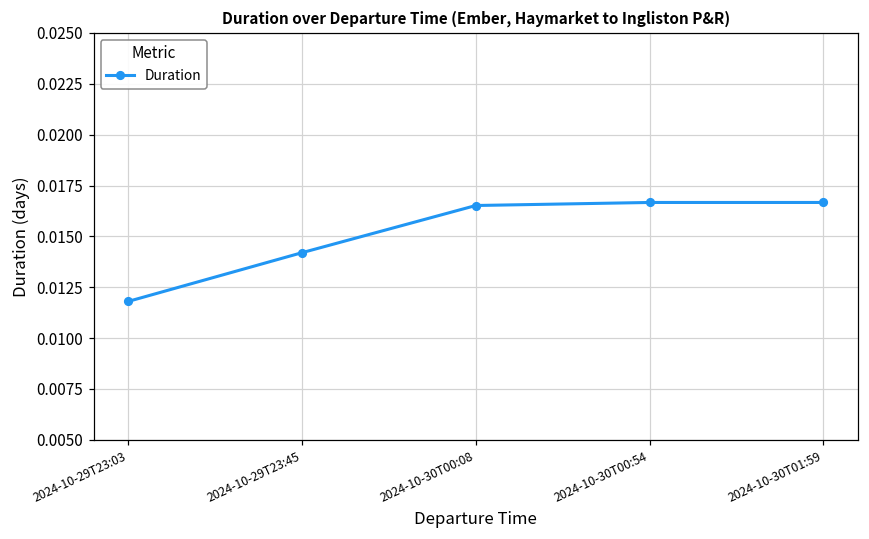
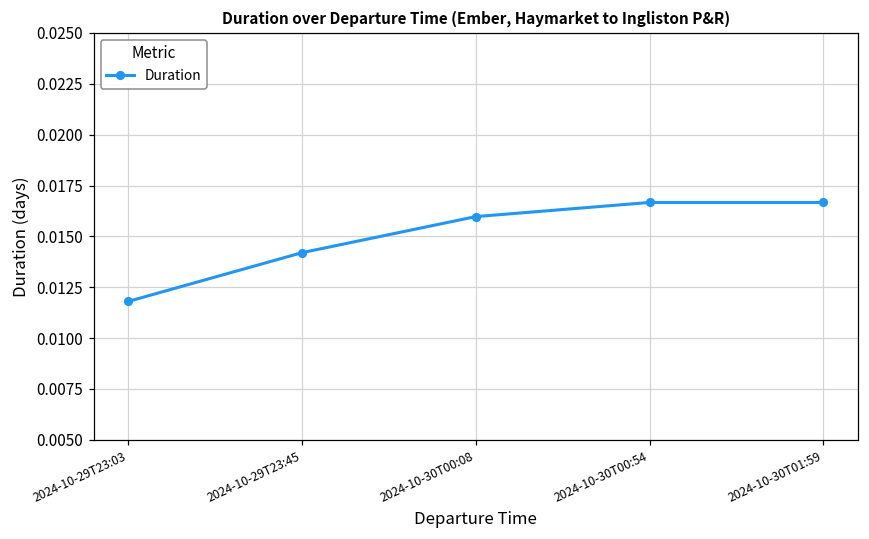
2024-10-30T00:08: 0.0165 -> 0.0160
